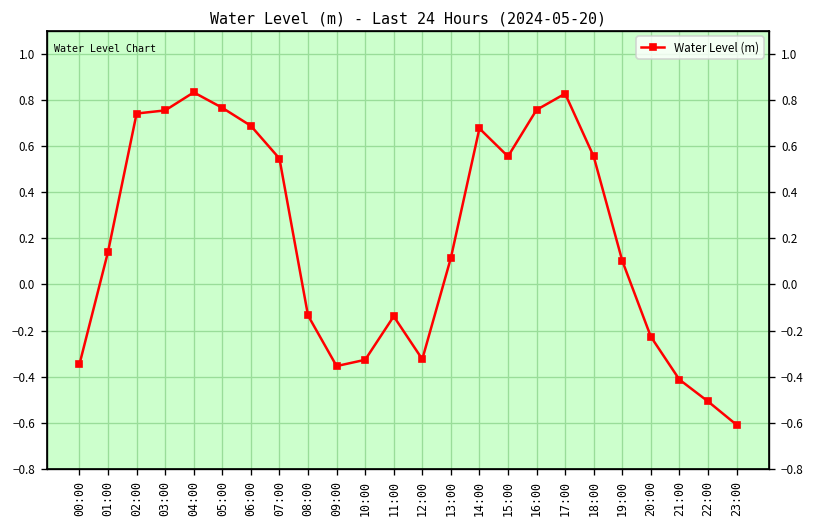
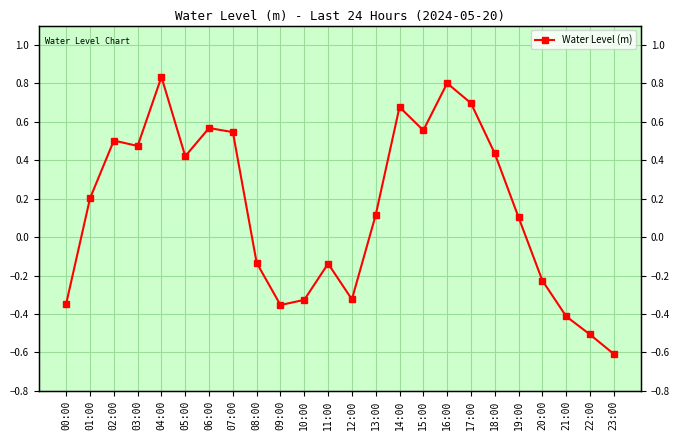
01:00: 0.14 -> 0.20
02:00: 0.74 -> 0.50
03:00: 0.75 -> 0.47
05:00: 0.77 -> 0.42
06:00: 0.69 -> 0.57
16:00: 0.76 -> 0.80
17:00: 0.83 -> 0.70
18:00: 0.55 -> 0.44
